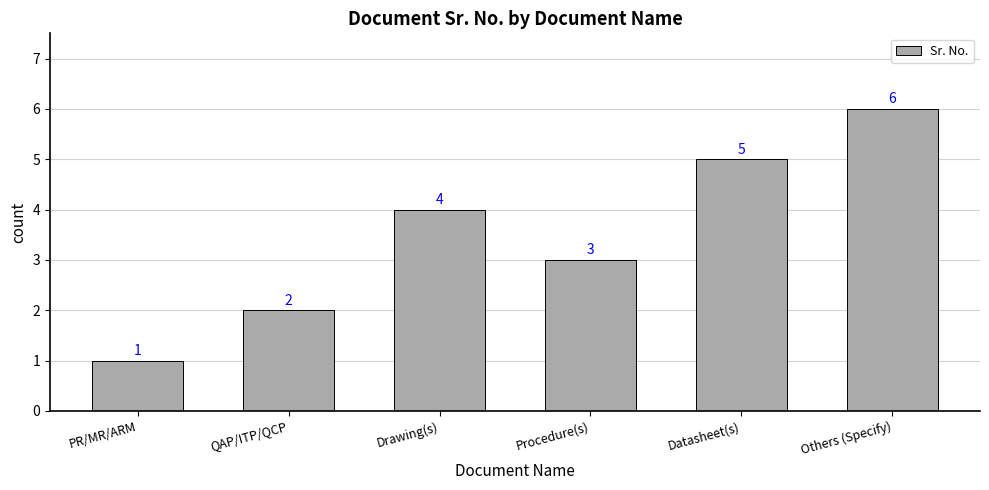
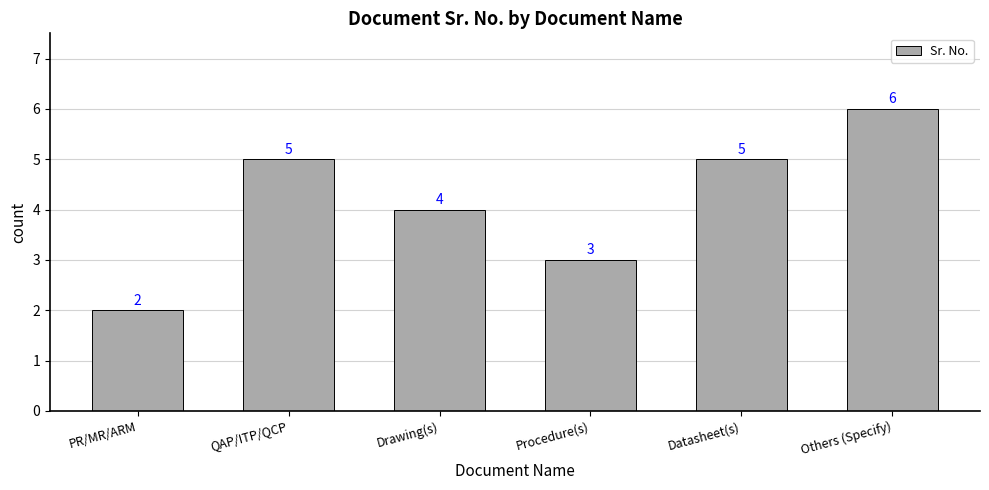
PR/MR/ARM: 1 -> 2
QAP/ITP/QCP: 2 -> 5
